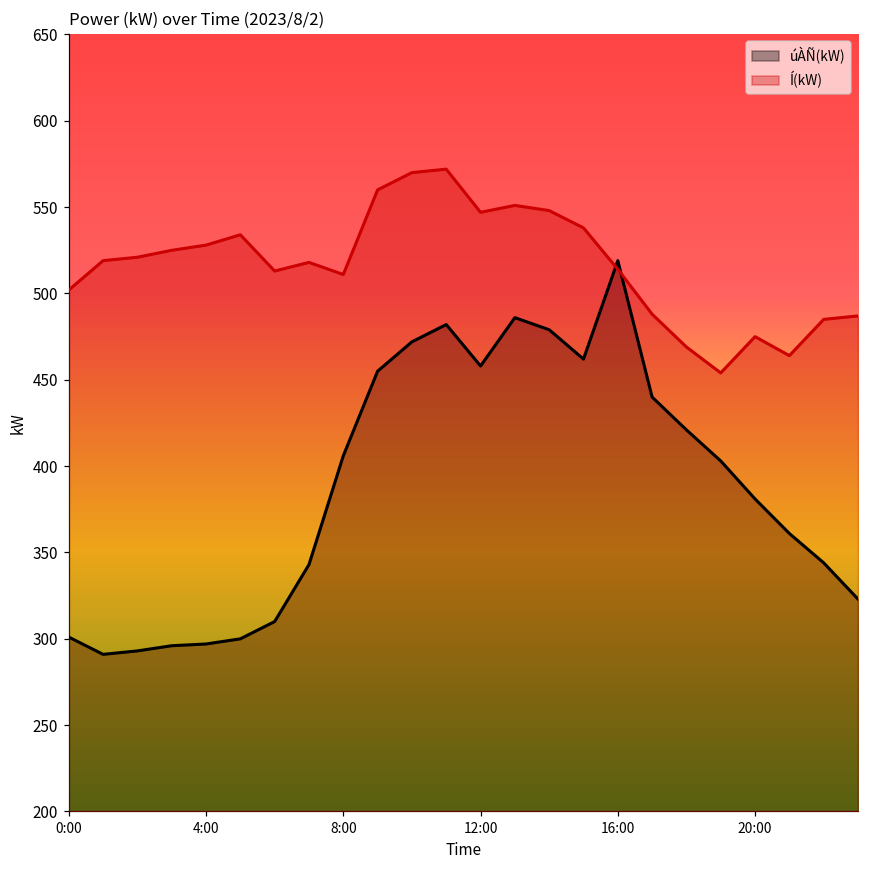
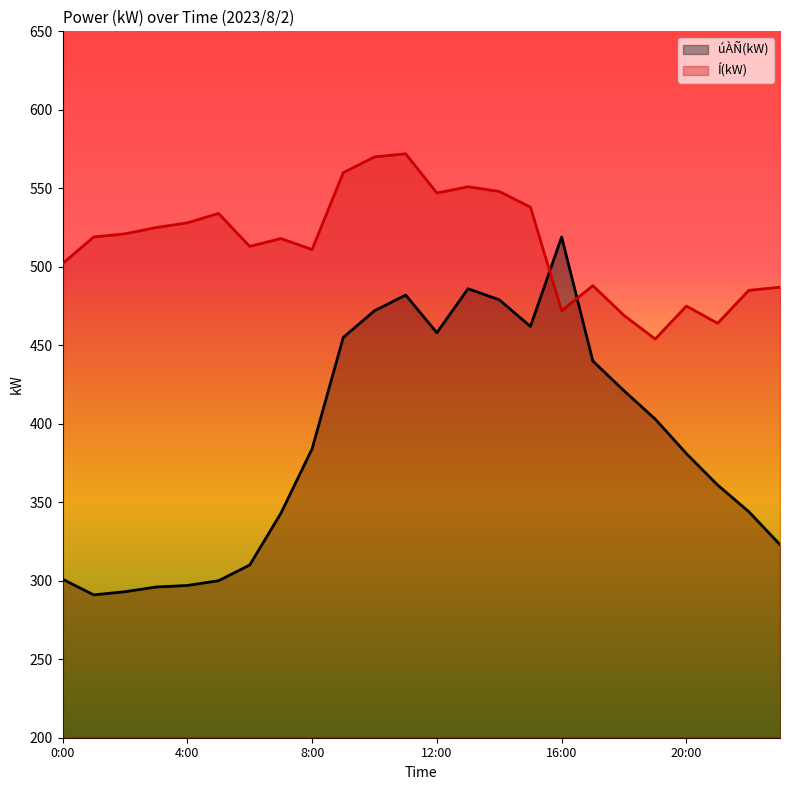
úÀÑ(kW), 8:00: 406 -> 384
Í(kW), 16:00: 514 -> 472
